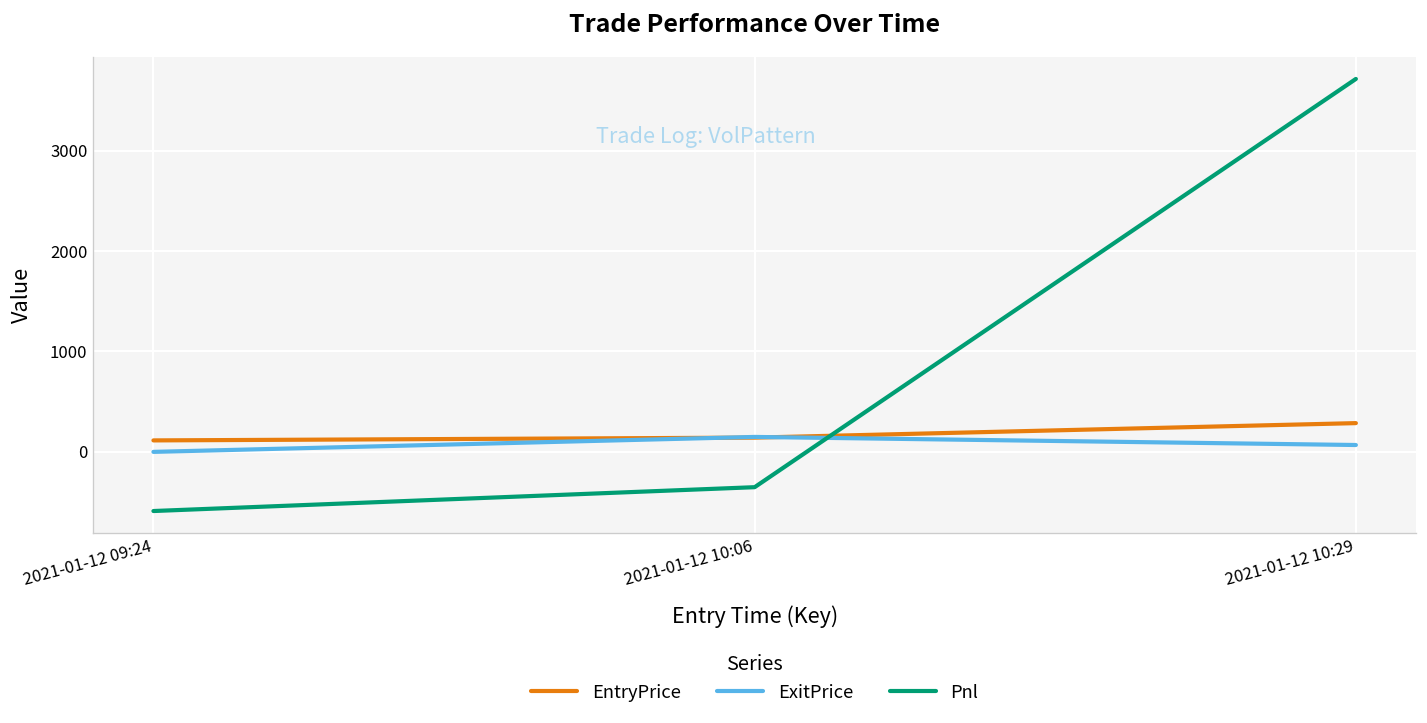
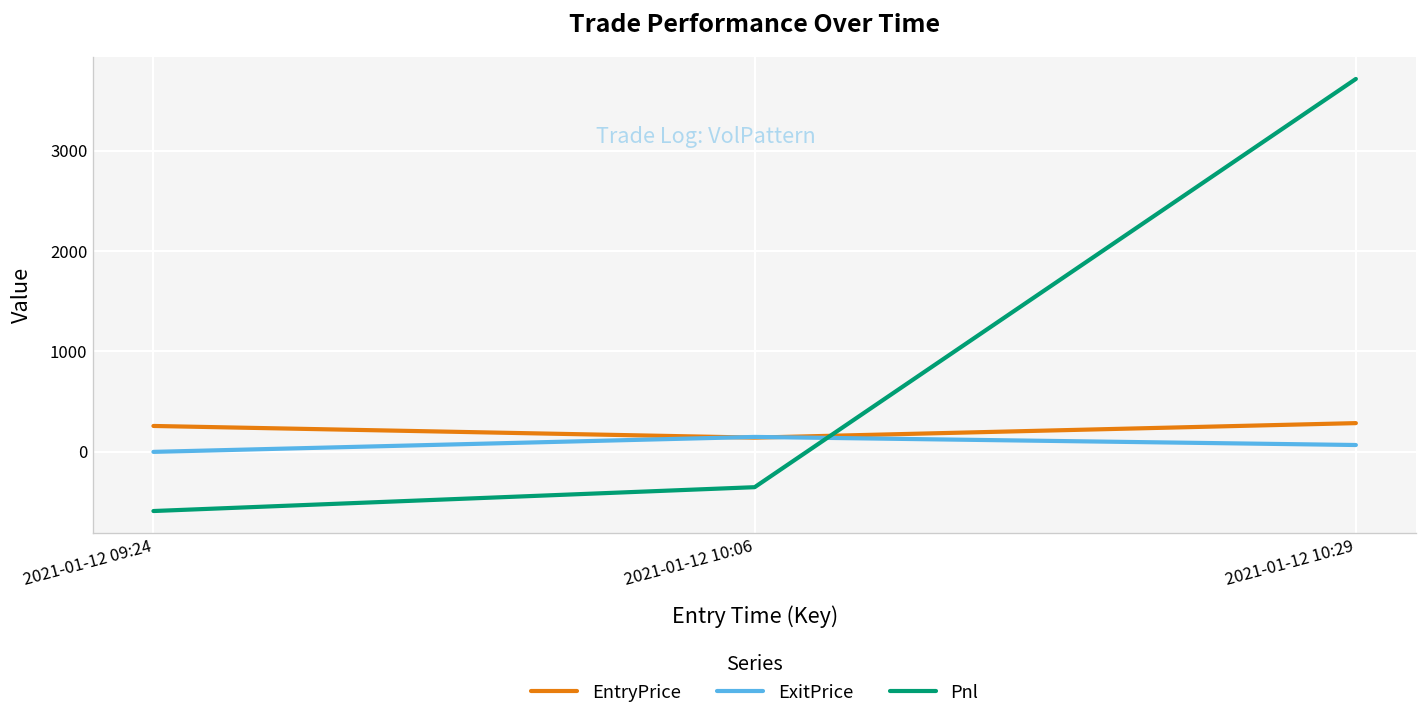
EntryPrice, 2021-01-12 09:24: 100 -> 300
